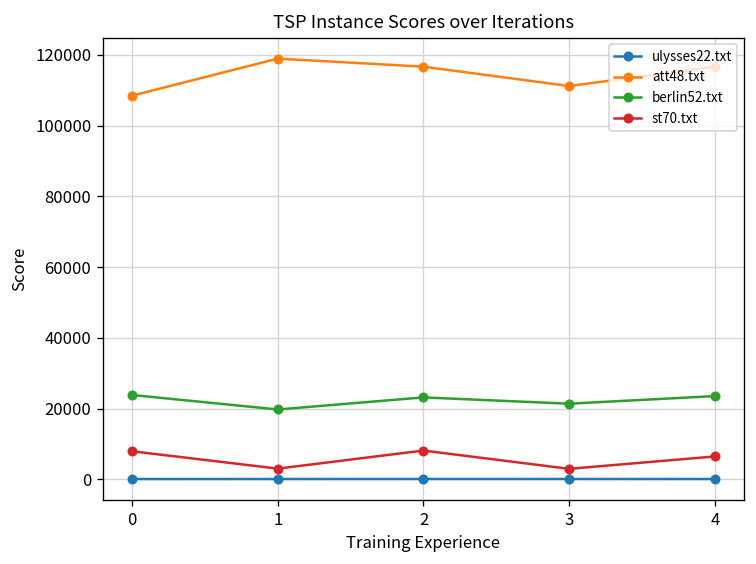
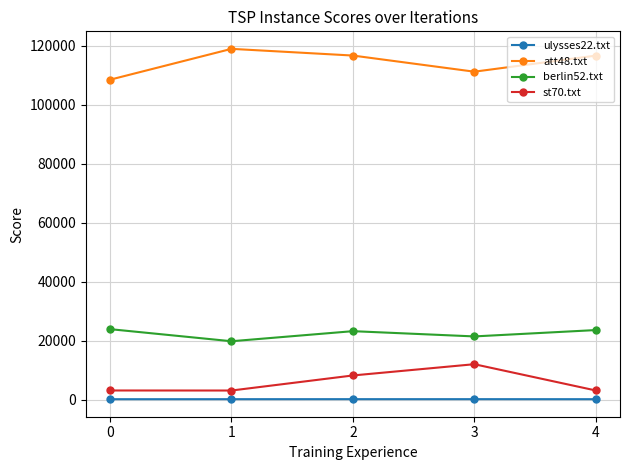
st70.txt, 0: 8000 -> 3000
st70.txt, 3: 3000 -> 12000
st70.txt, 4: 6000 -> 3000
